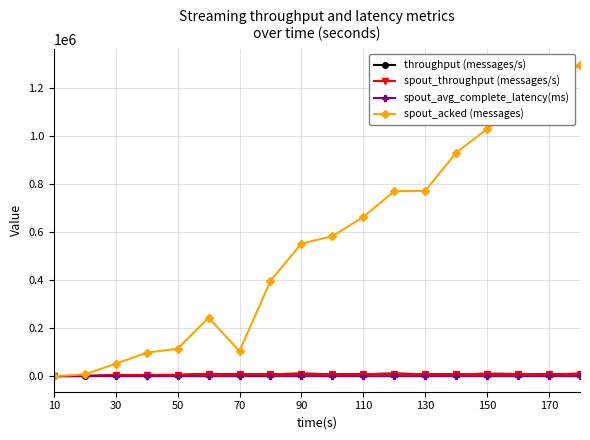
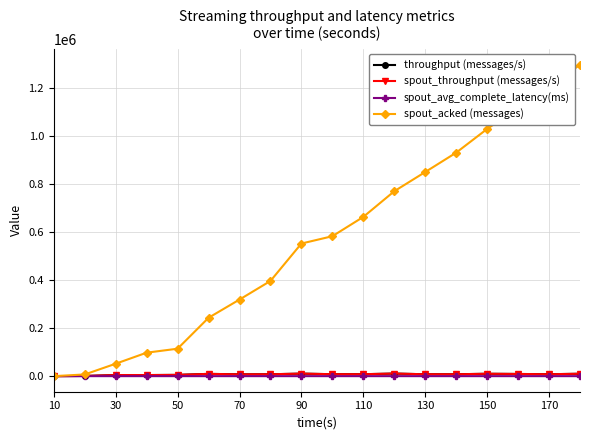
spout_acked (messages), 70: 100000 -> 320000
spout_acked (messages), 130: 770000 -> 850000
